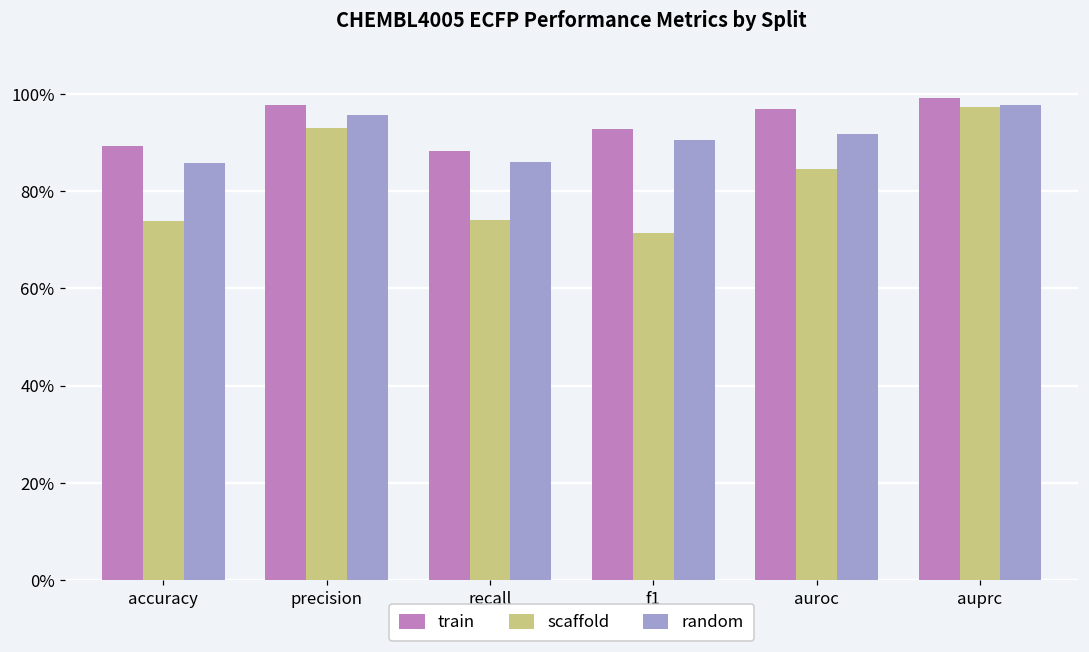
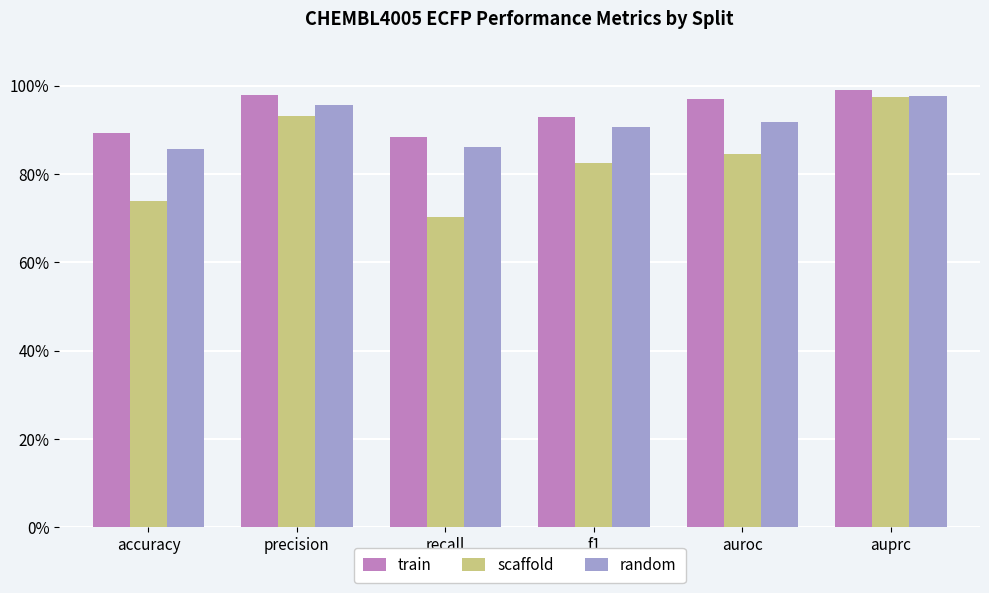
scaffold, recall: 74% -> 70%
scaffold, f1: 71% -> 82%
